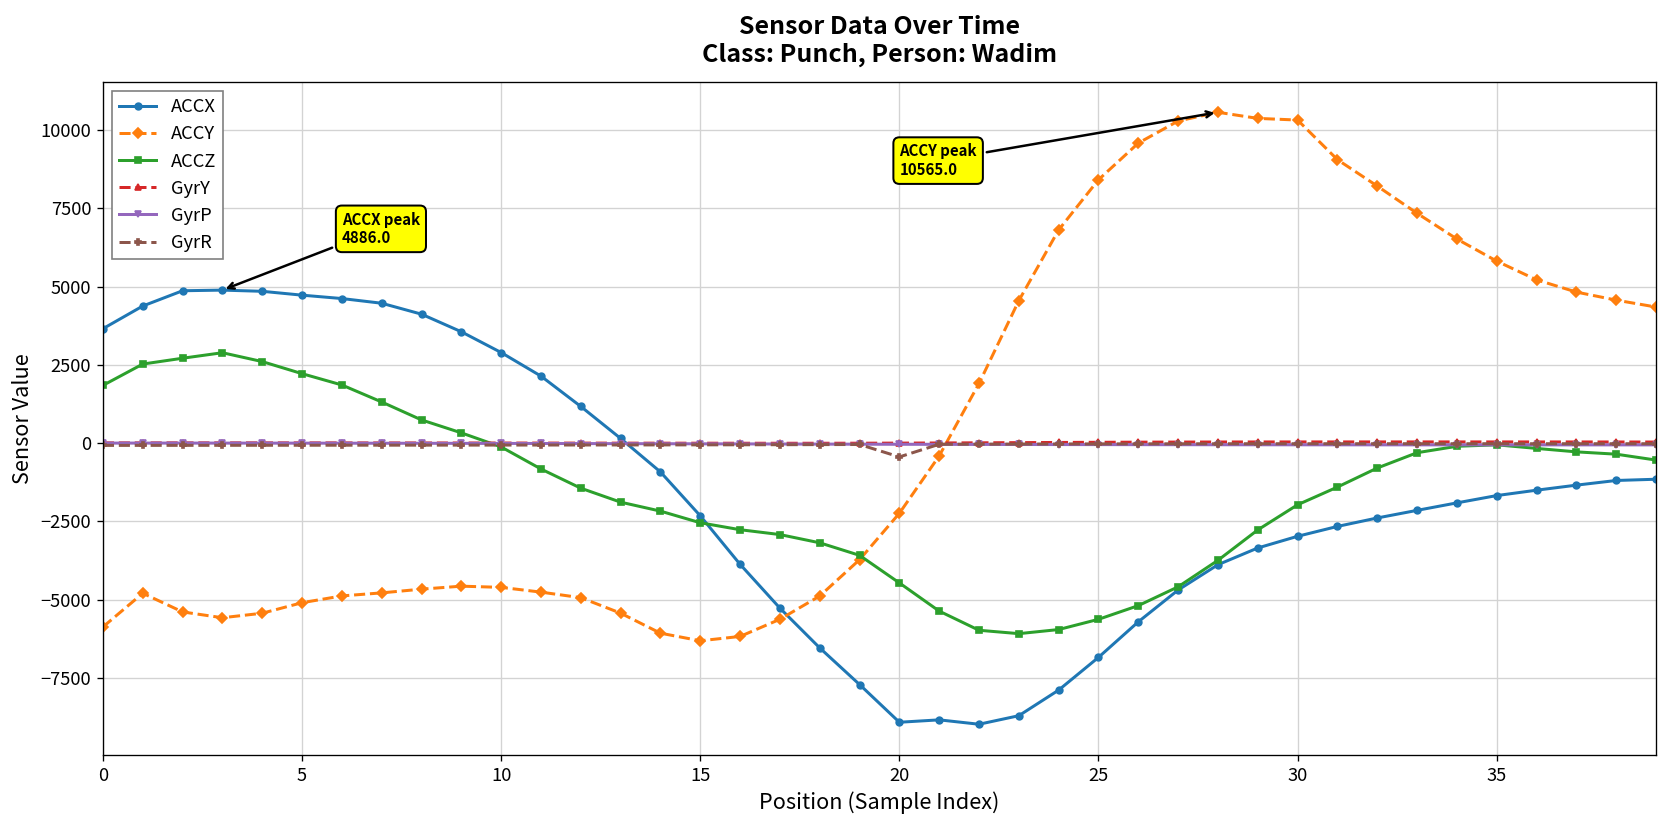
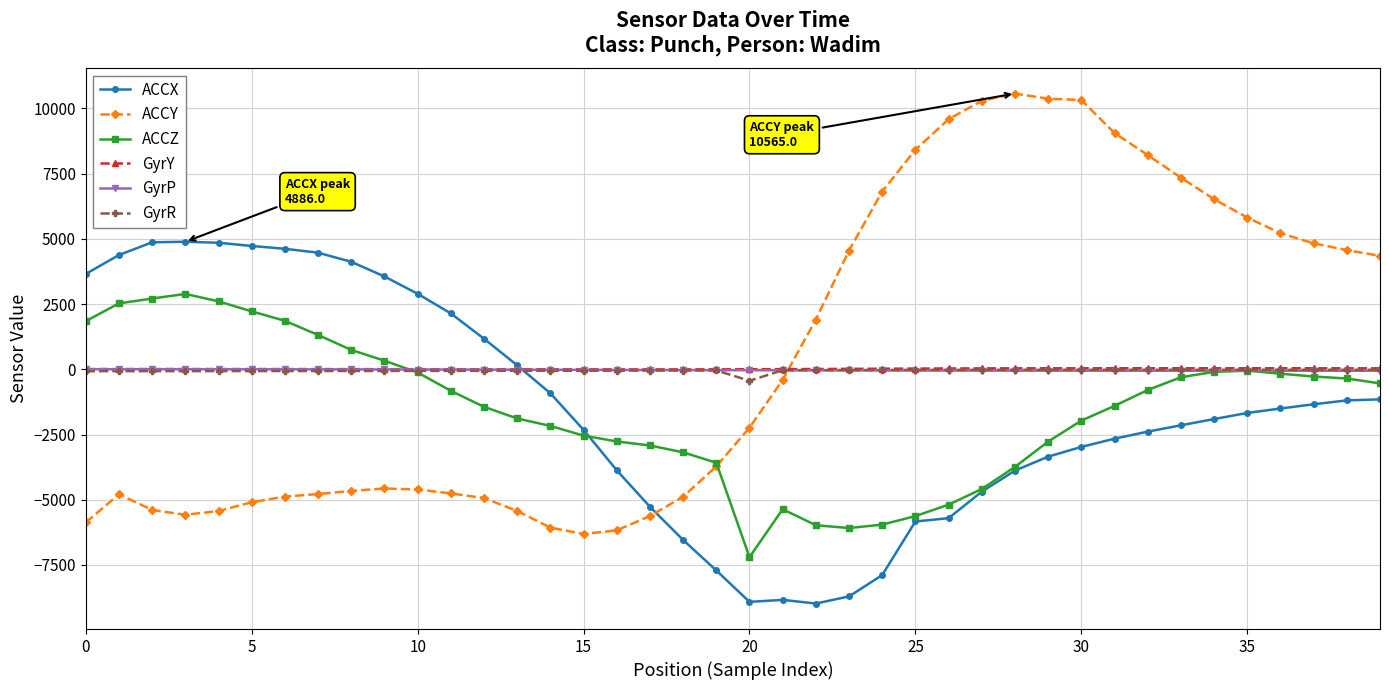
ACCZ, 20: -4500 -> -7200
ACCX, 25: -6800 -> -5800
